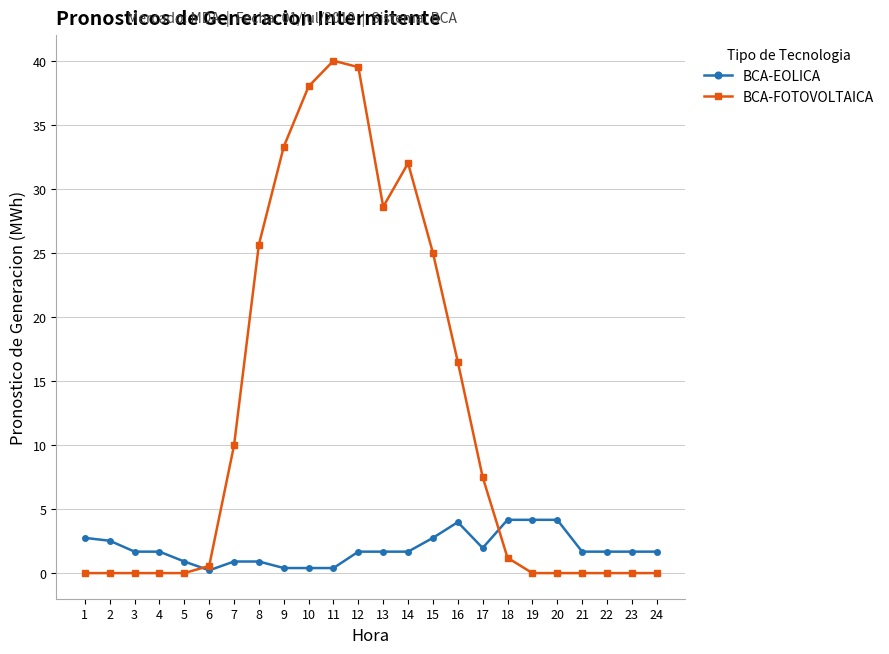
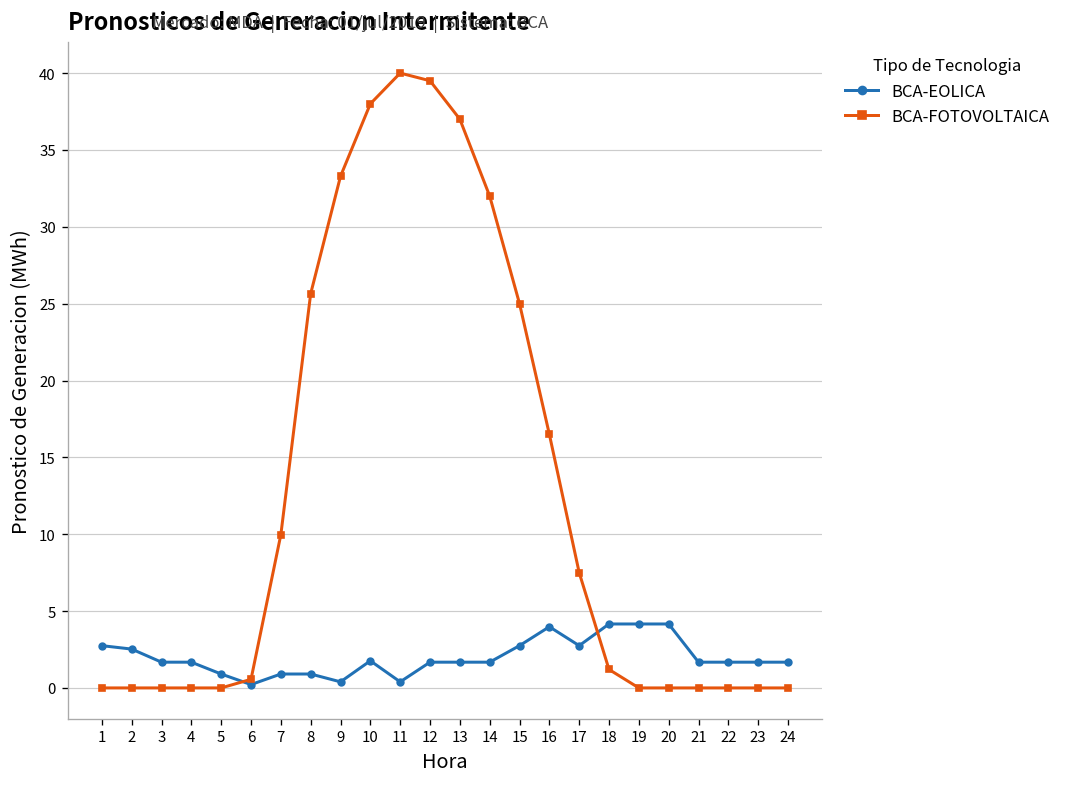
BCA-EOLICA, 10: 0.4 -> 1.8
BCA-FOTOVOLTAICA, 13: 28.6 -> 37.0
BCA-EOLICA, 17: 2.0 -> 2.8
